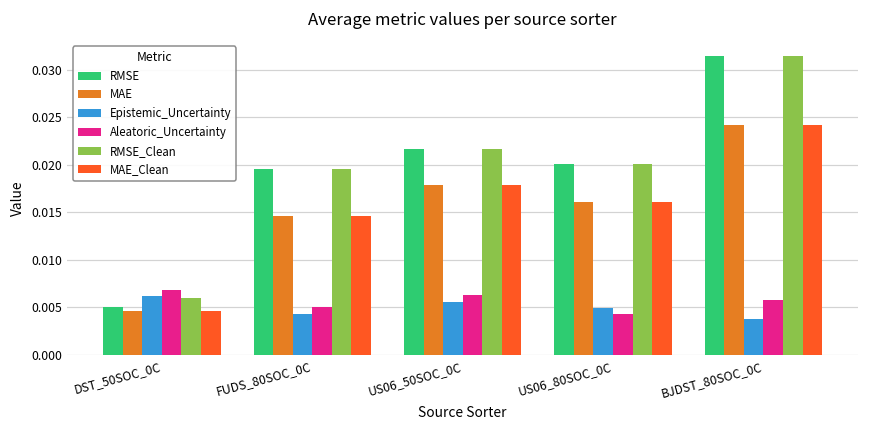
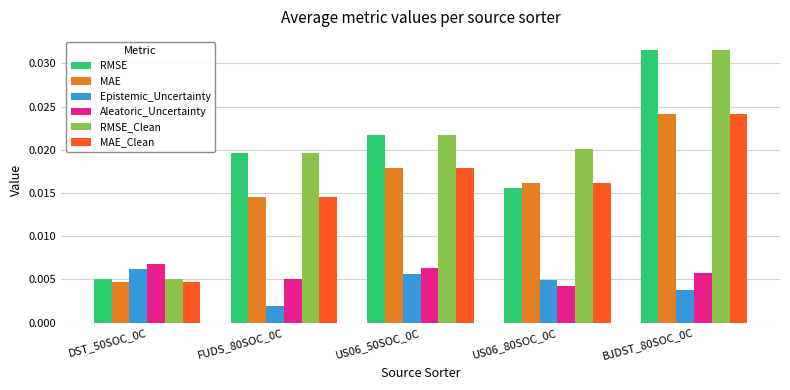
RMSE_Clean, DST_50SOC_0C: 0.006 -> 0.005
Epistemic_Uncertainty, FUDS_80SOC_0C: 0.004 -> 0.002
RMSE, US06_80SOC_0C: 0.020 -> 0.016
